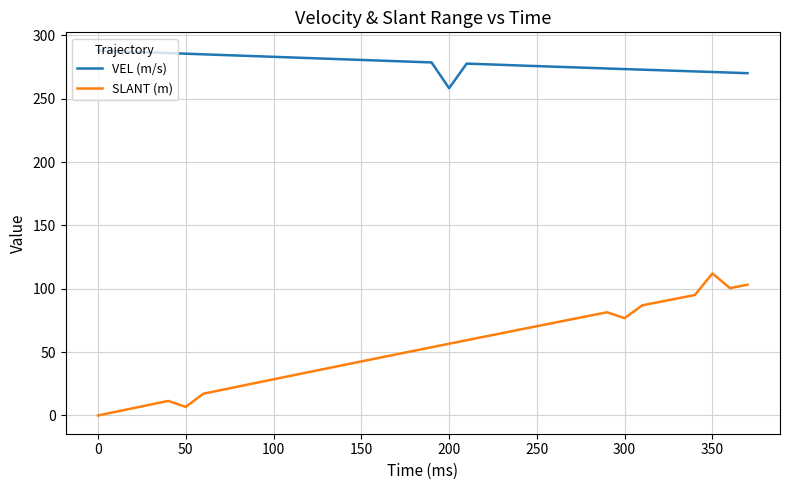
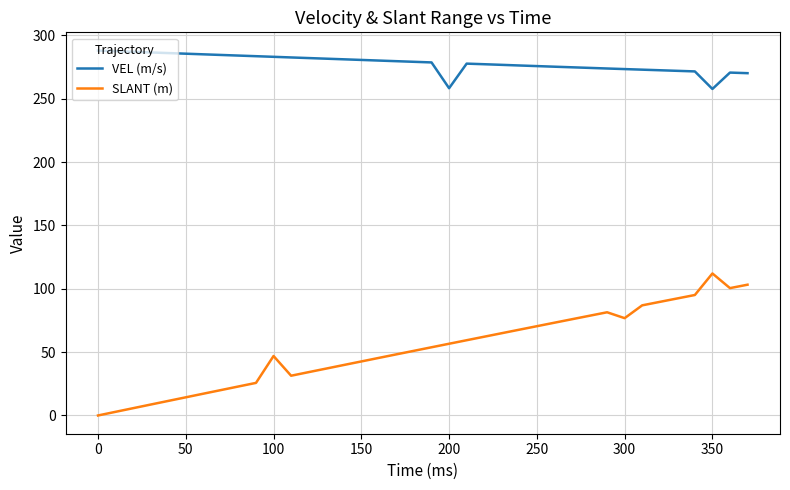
SLANT (m), 50: 7 -> 14
SLANT (m), 100: 29 -> 47
VEL (m/s), 350: 271 -> 258
